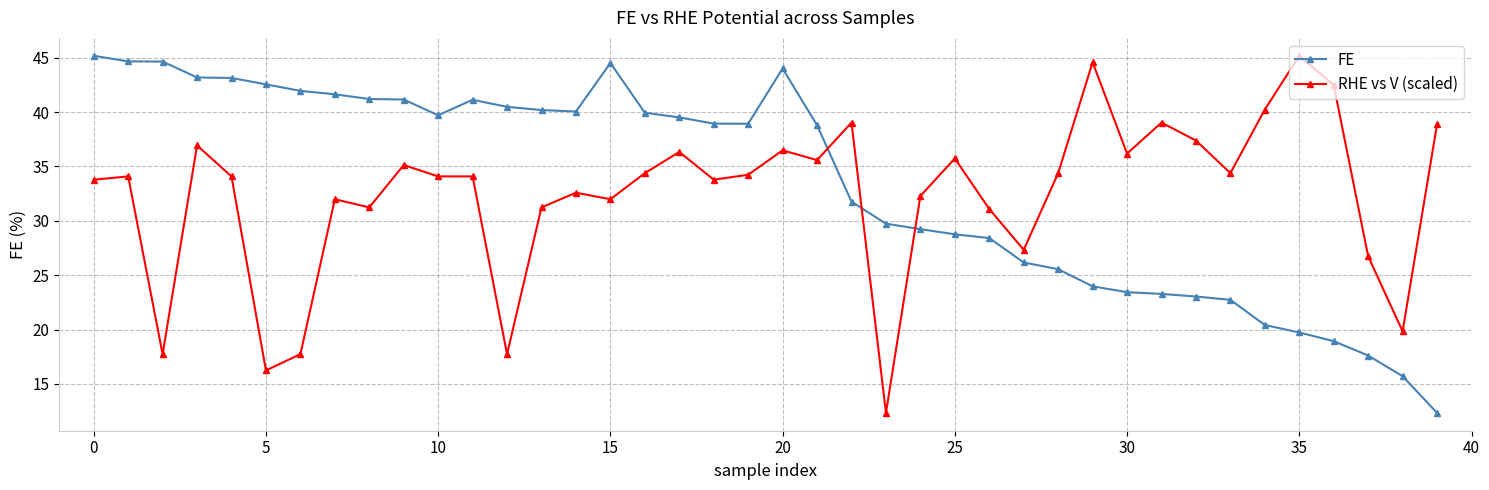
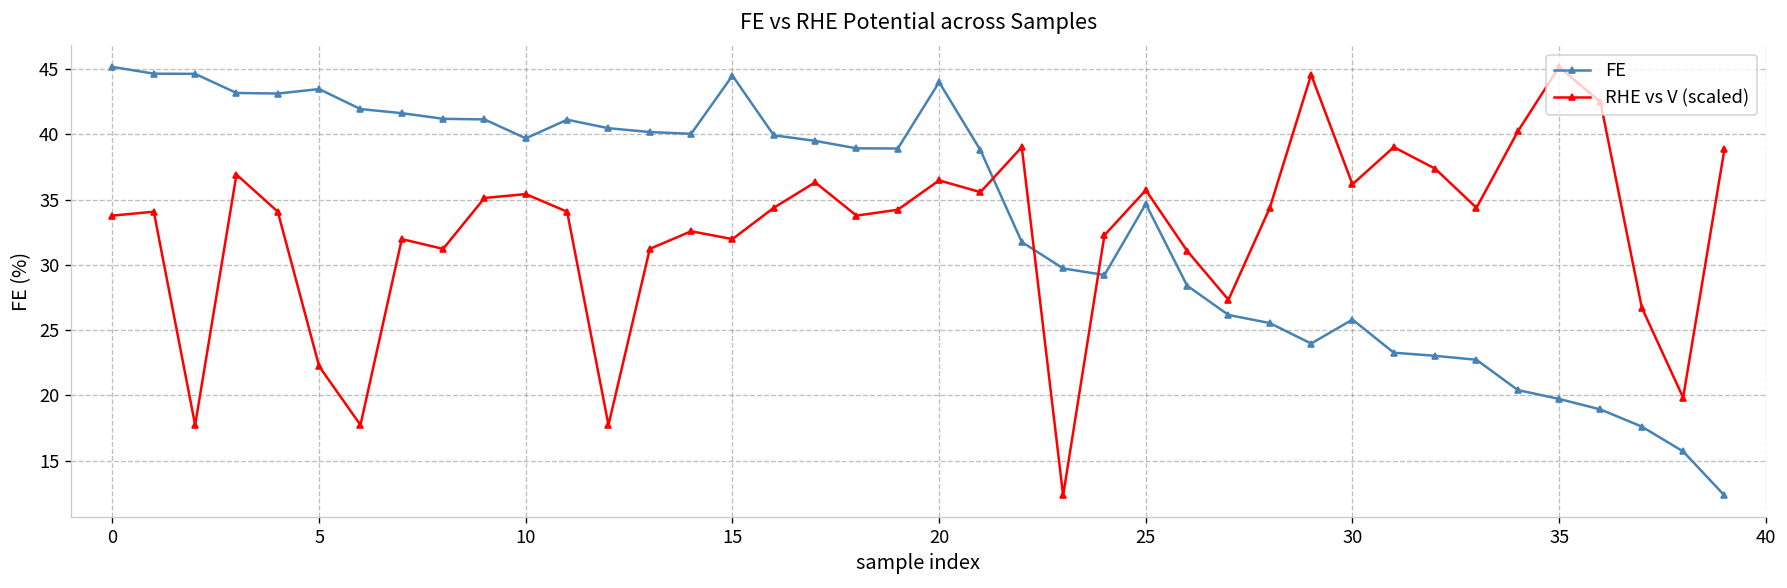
FE, 5: 42.5 -> 43.5
RHE vs V (scaled), 5: 16.2 -> 22.2
RHE vs V (scaled), 10: 34.1 -> 35.4
FE, 25: 28.8 -> 34.7
FE, 30: 23.4 -> 25.8
